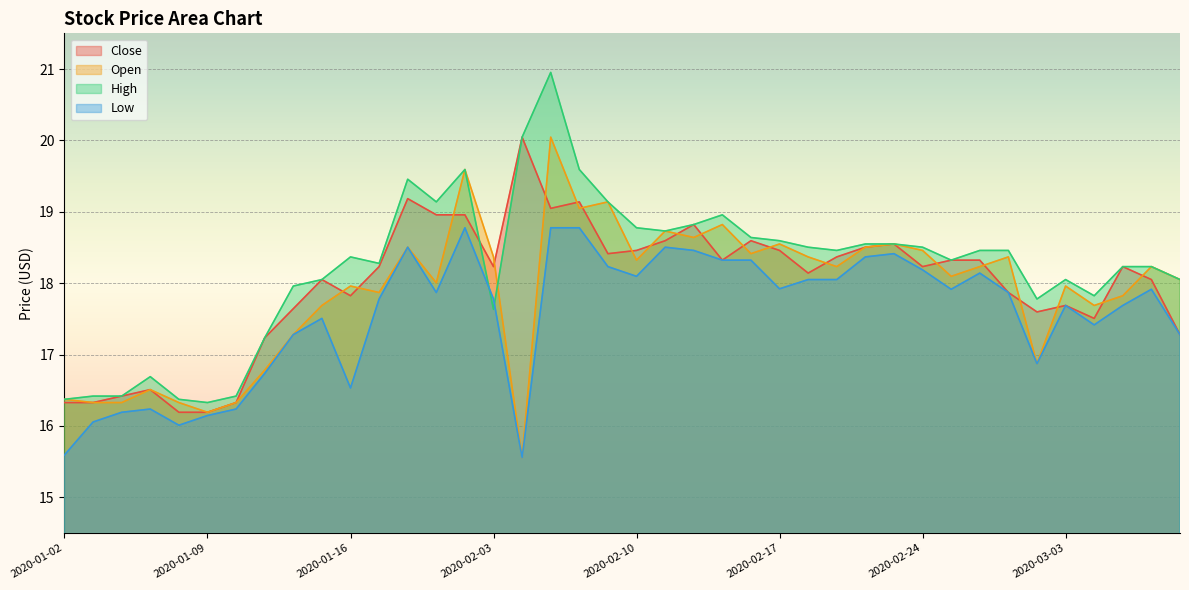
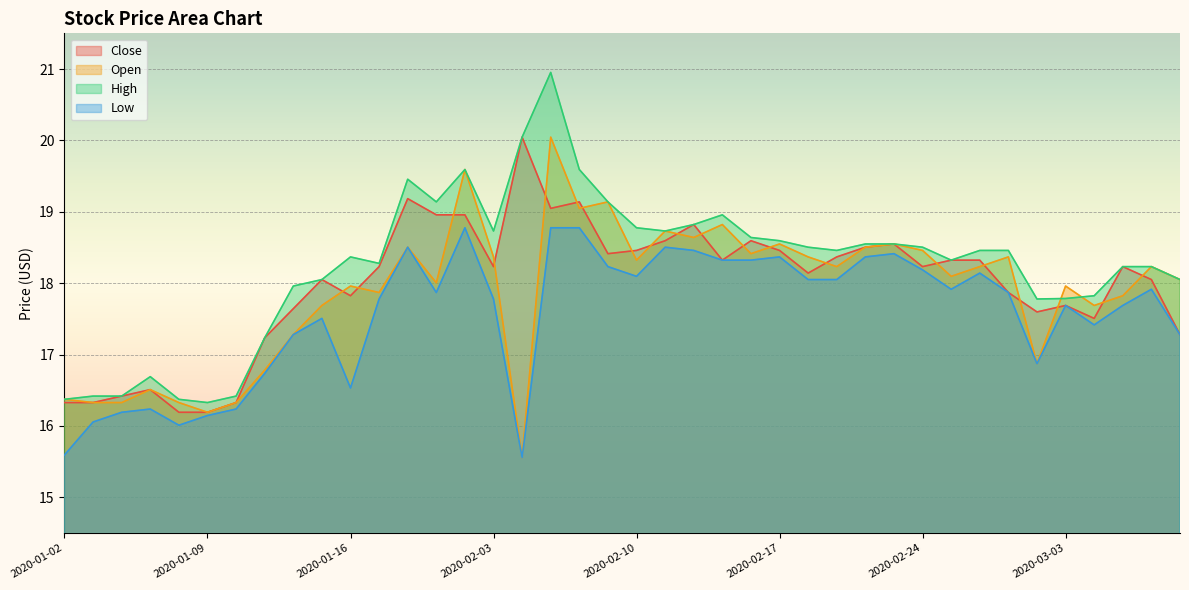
High, 2020-02-03: 17.6 -> 18.7
Low, 2020-02-17: 17.9 -> 18.4
High, 2020-03-03: 18.0 -> 17.8
